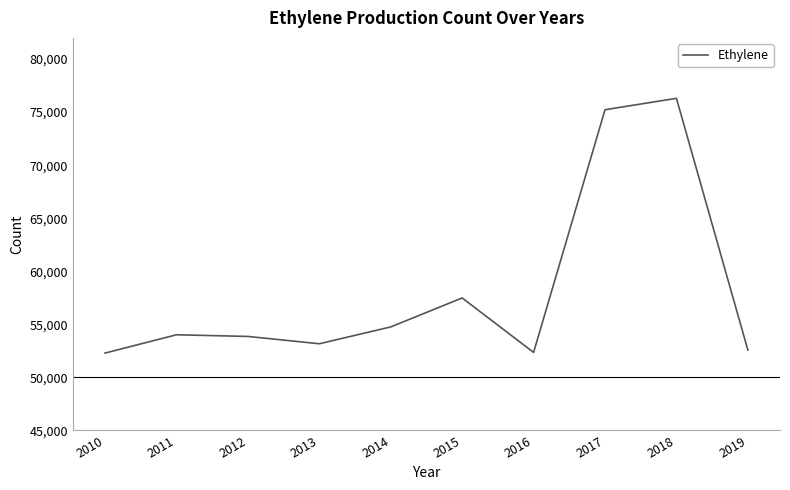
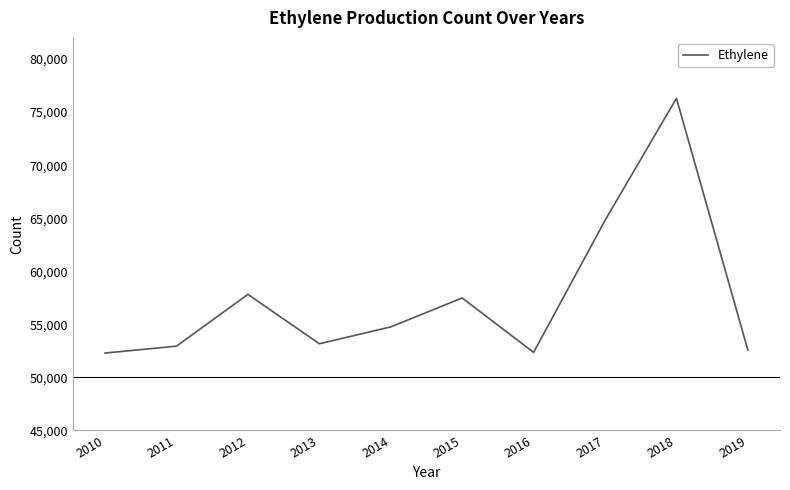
2011: 54,000 -> 52,900
2012: 53,900 -> 57,800
2017: 75,200 -> 64,800
